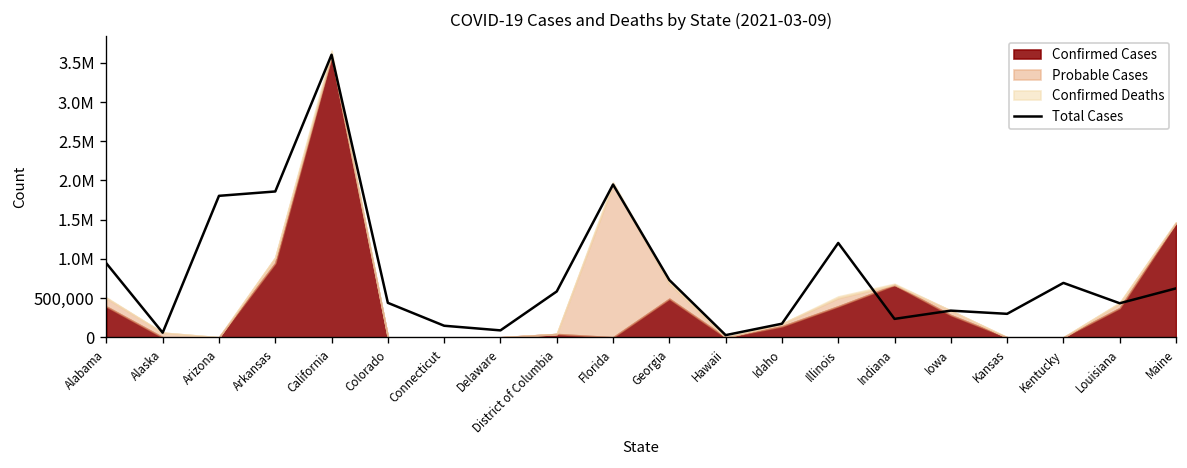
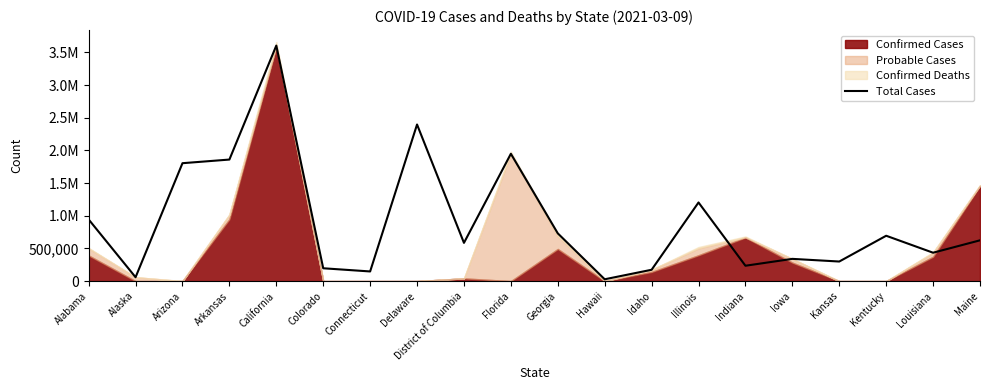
Total Cases, Colorado: 400,000 -> 200,000
Total Cases, Delaware: 100,000 -> 2,400,000
